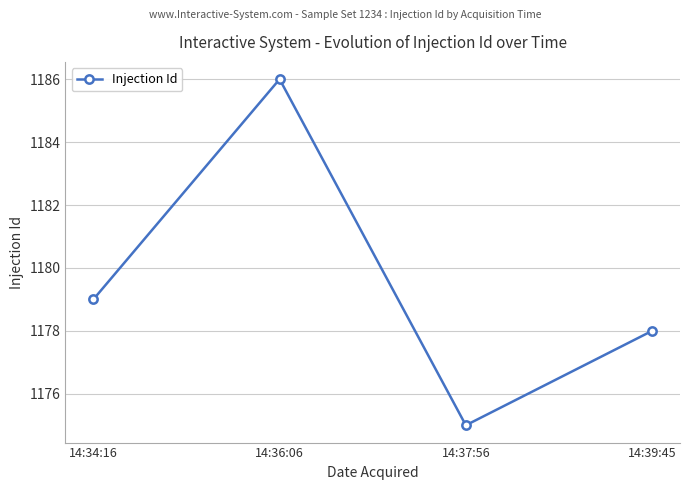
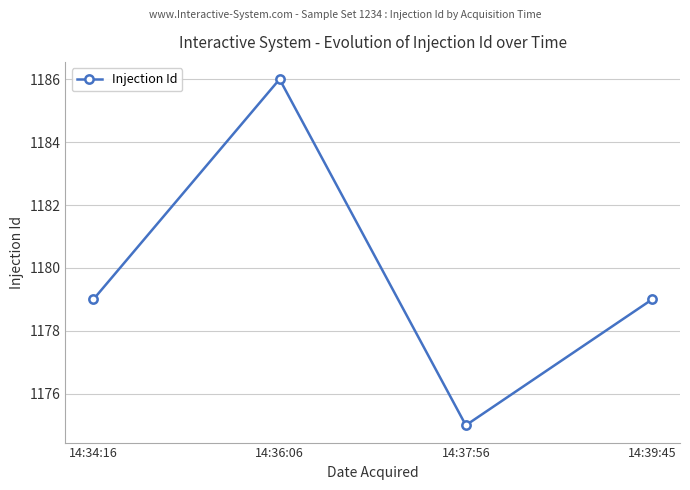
14:39:45: 1178 -> 1179
